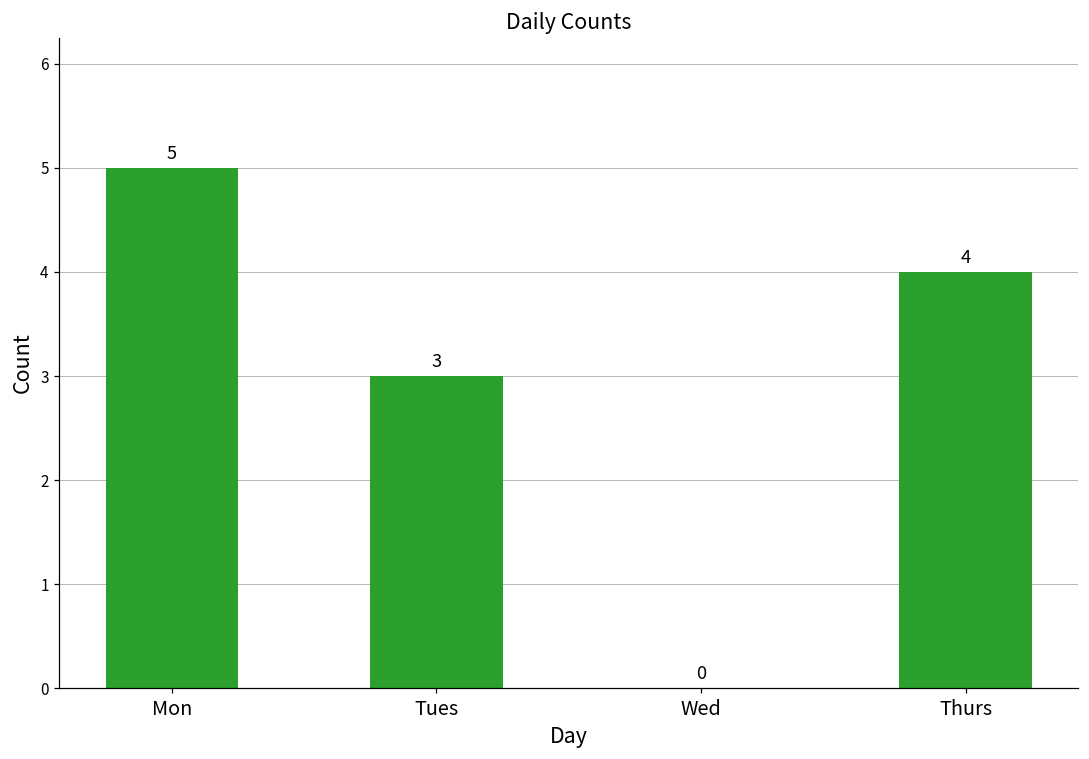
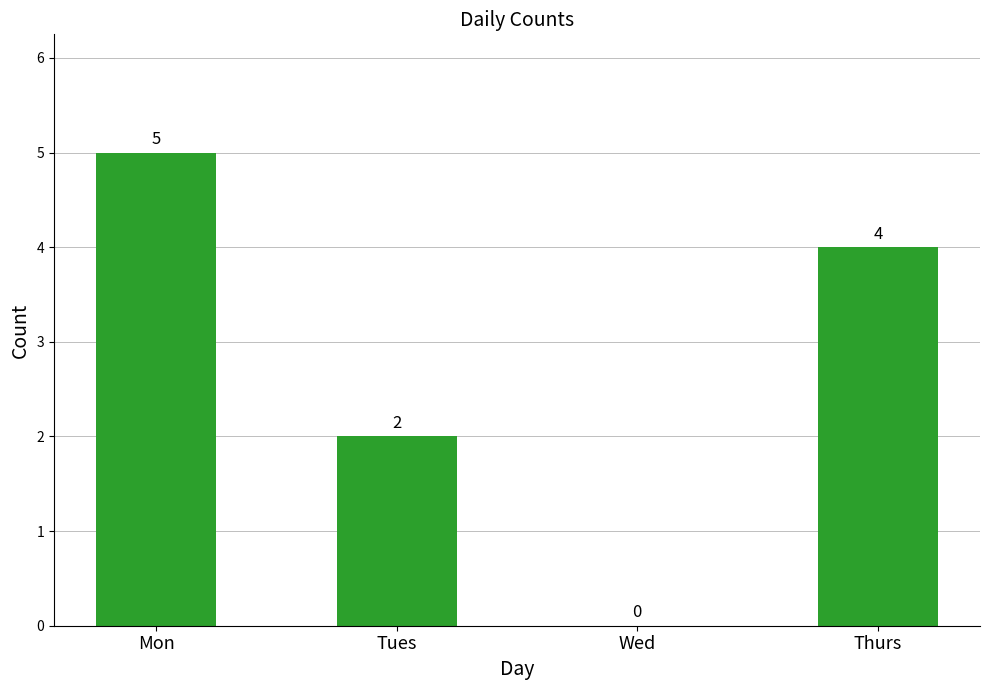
Tues: 3 -> 2
